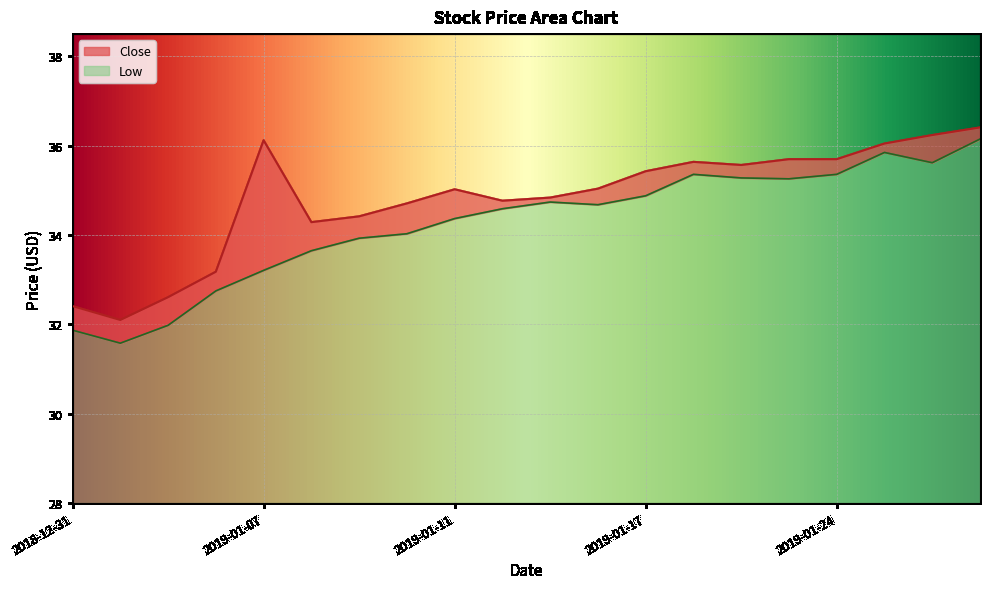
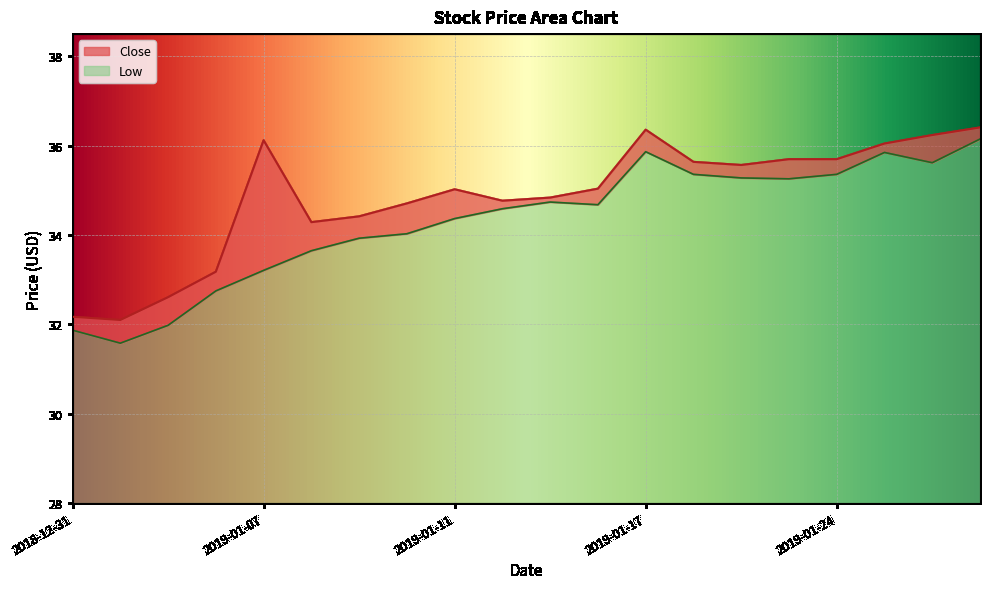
Close, 2018-12-31: 32.4 -> 32.2
Close, 2019-01-17: 35.4 -> 36.4
Low, 2019-01-17: 34.9 -> 35.9
